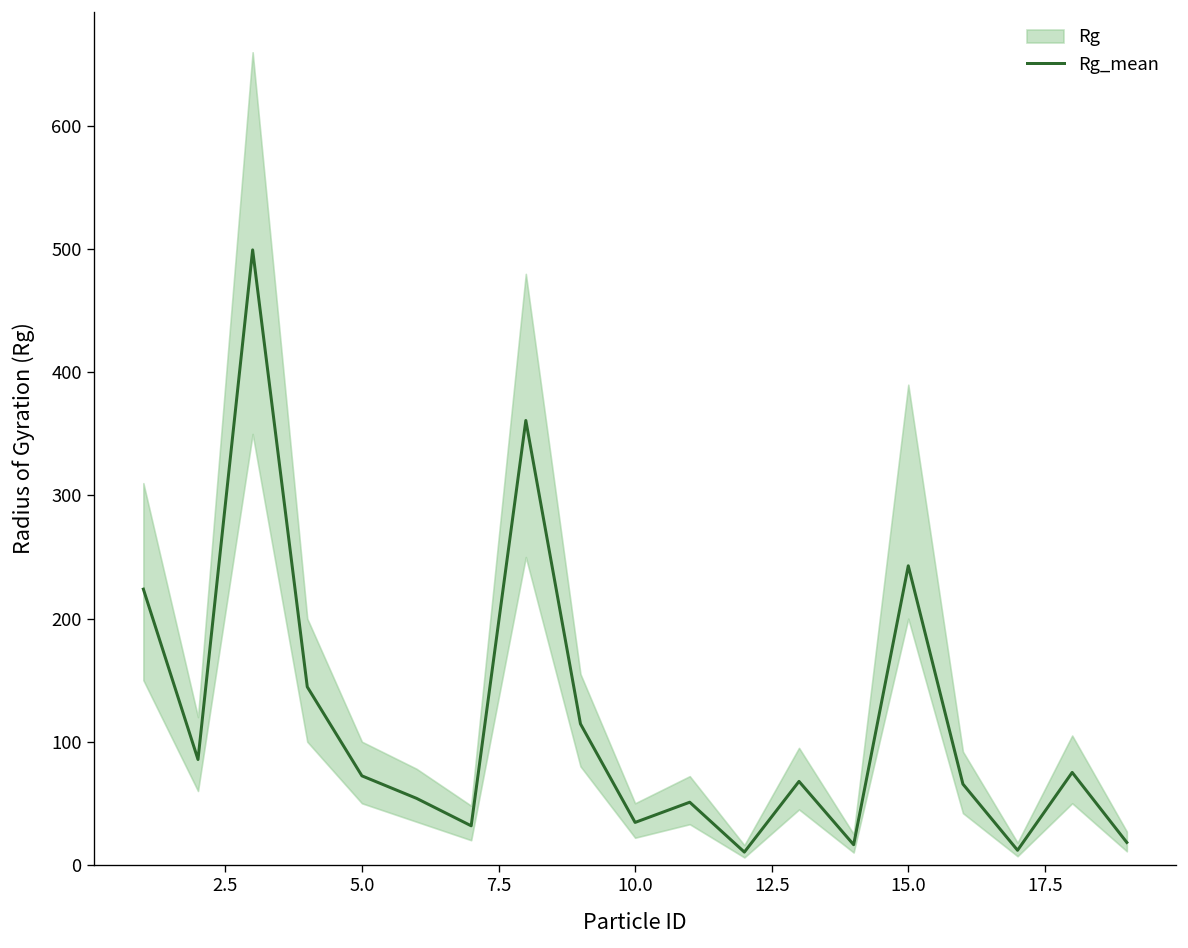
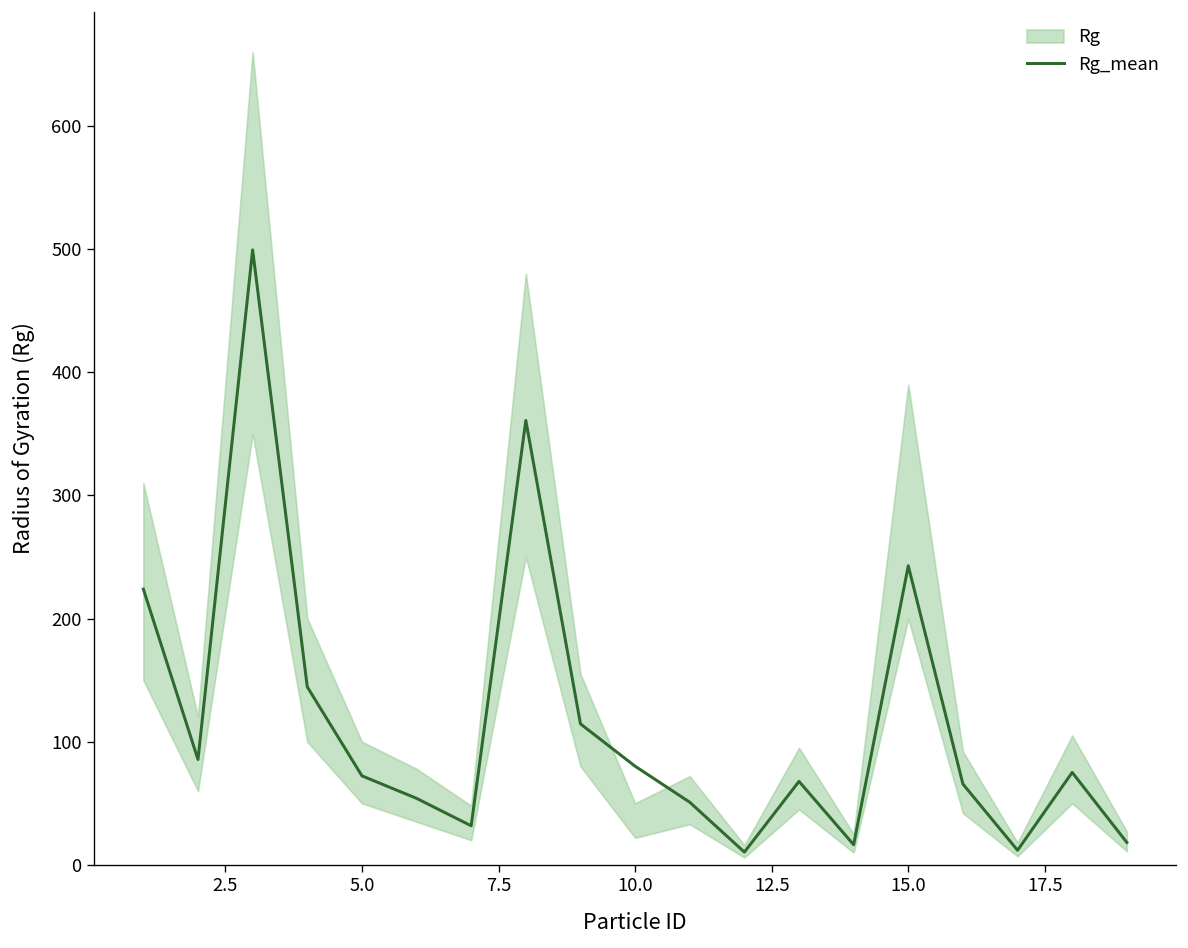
Rg_mean, 10.0: 34 -> 80
